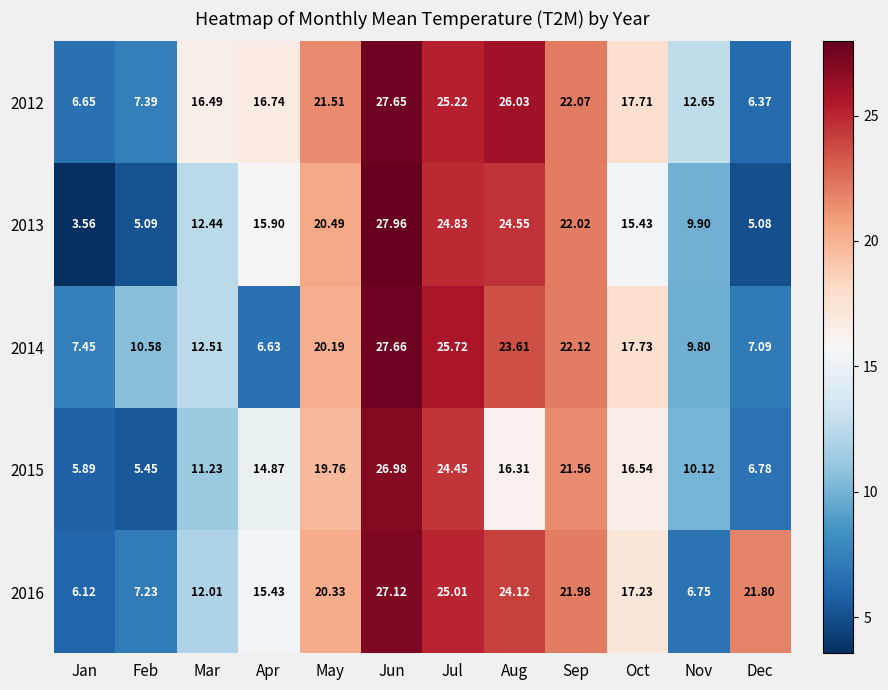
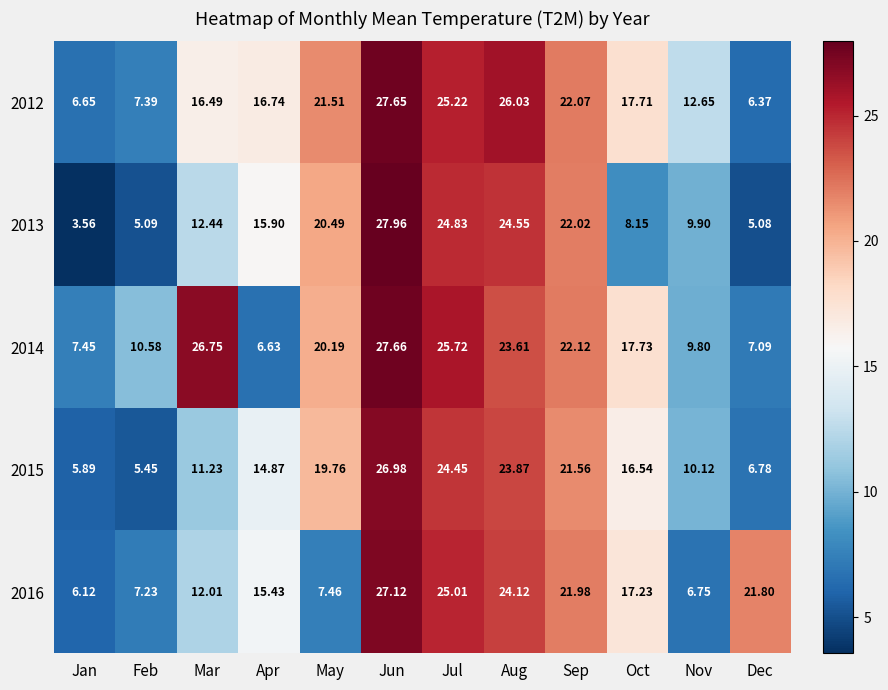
2013, Oct: 15.43 -> 8.15
2014, Mar: 12.51 -> 26.75
2015, Aug: 16.31 -> 23.87
2016, May: 20.33 -> 7.46
